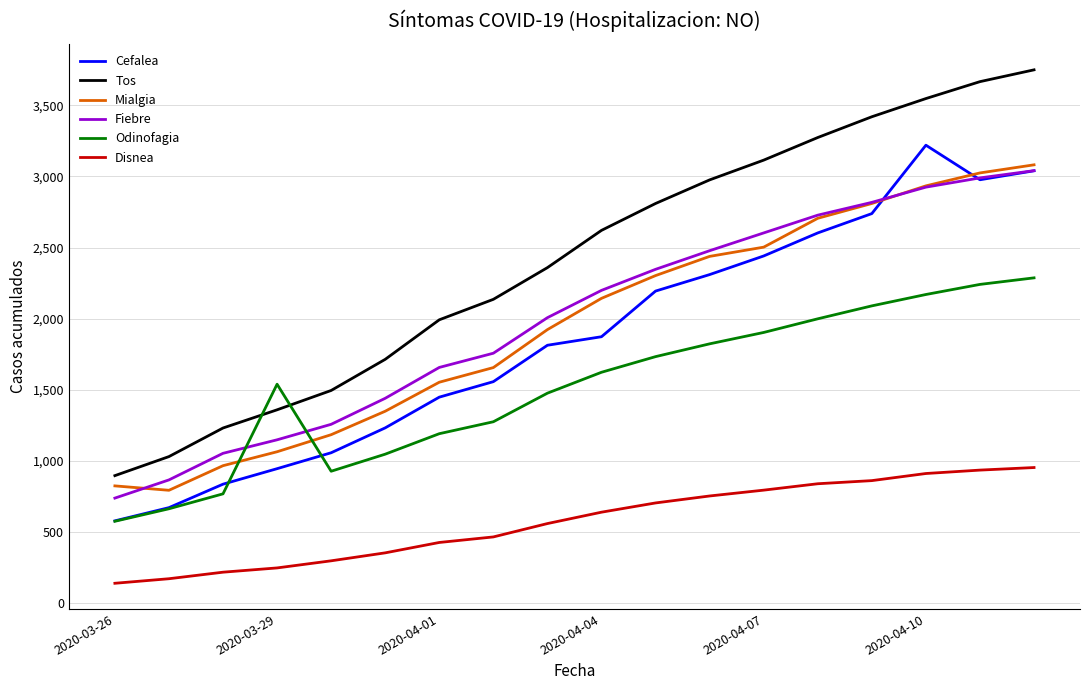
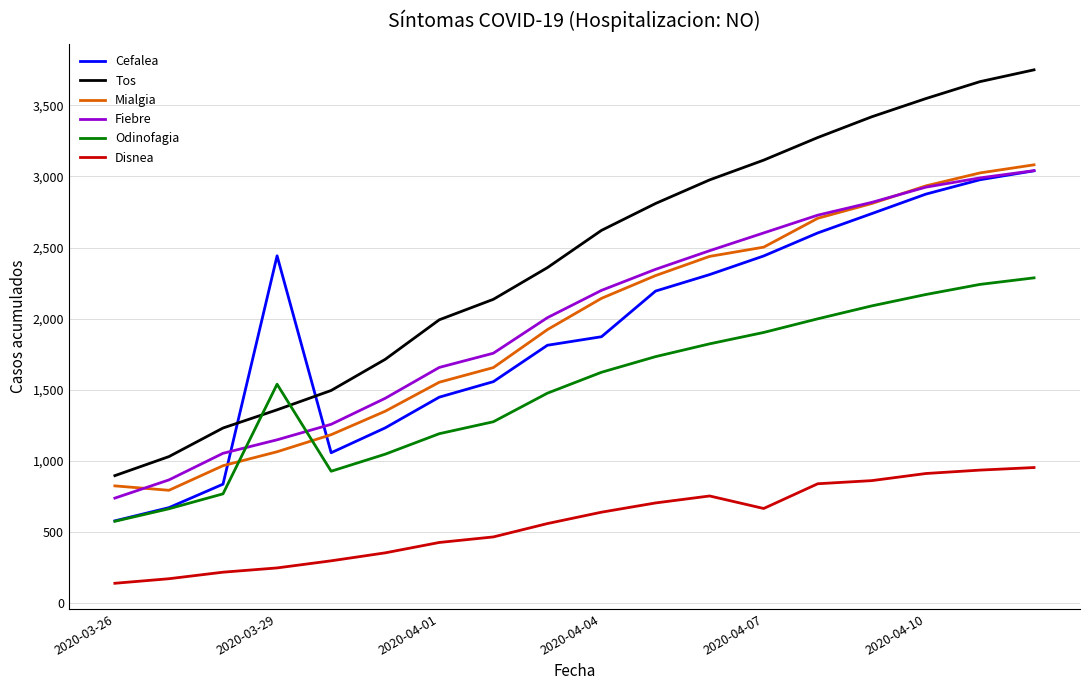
Cefalea, 2020-03-29: 950 -> 2,440
Disnea, 2020-04-07: 790 -> 670
Cefalea, 2020-04-10: 3,220 -> 2,880
